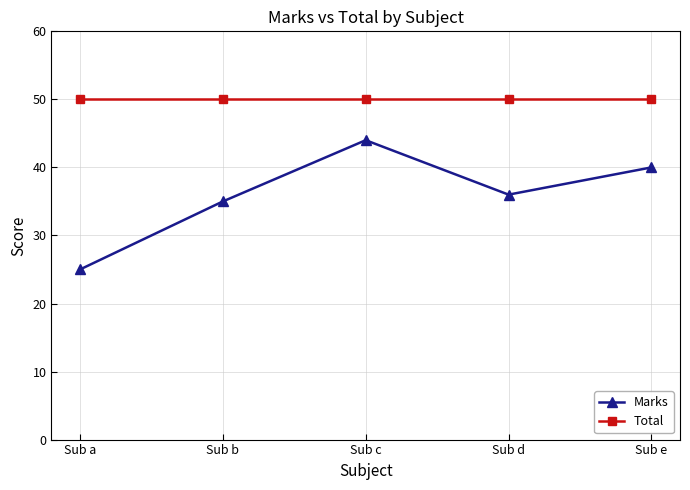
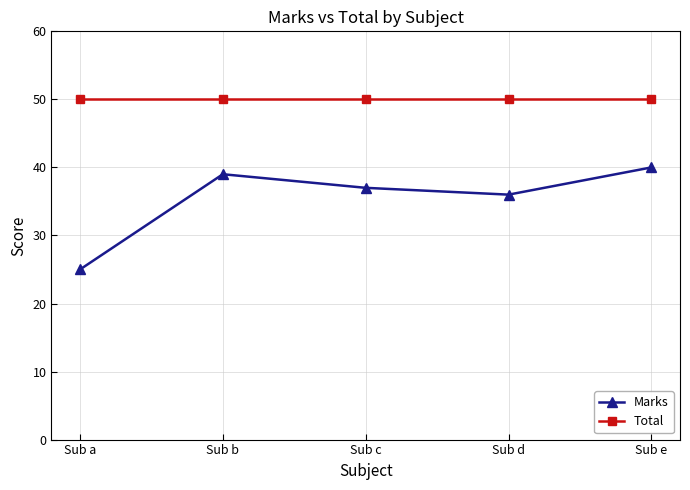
Marks, Sub b: 35 -> 39
Marks, Sub c: 44 -> 37
